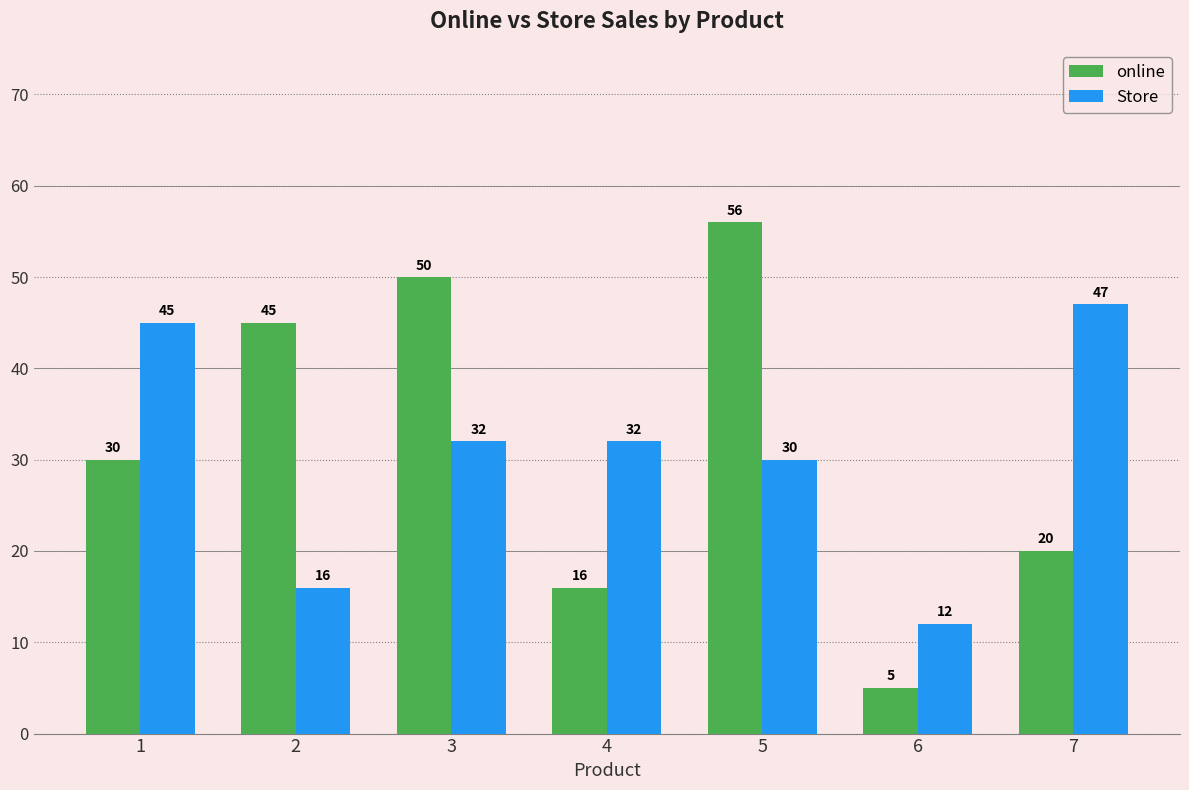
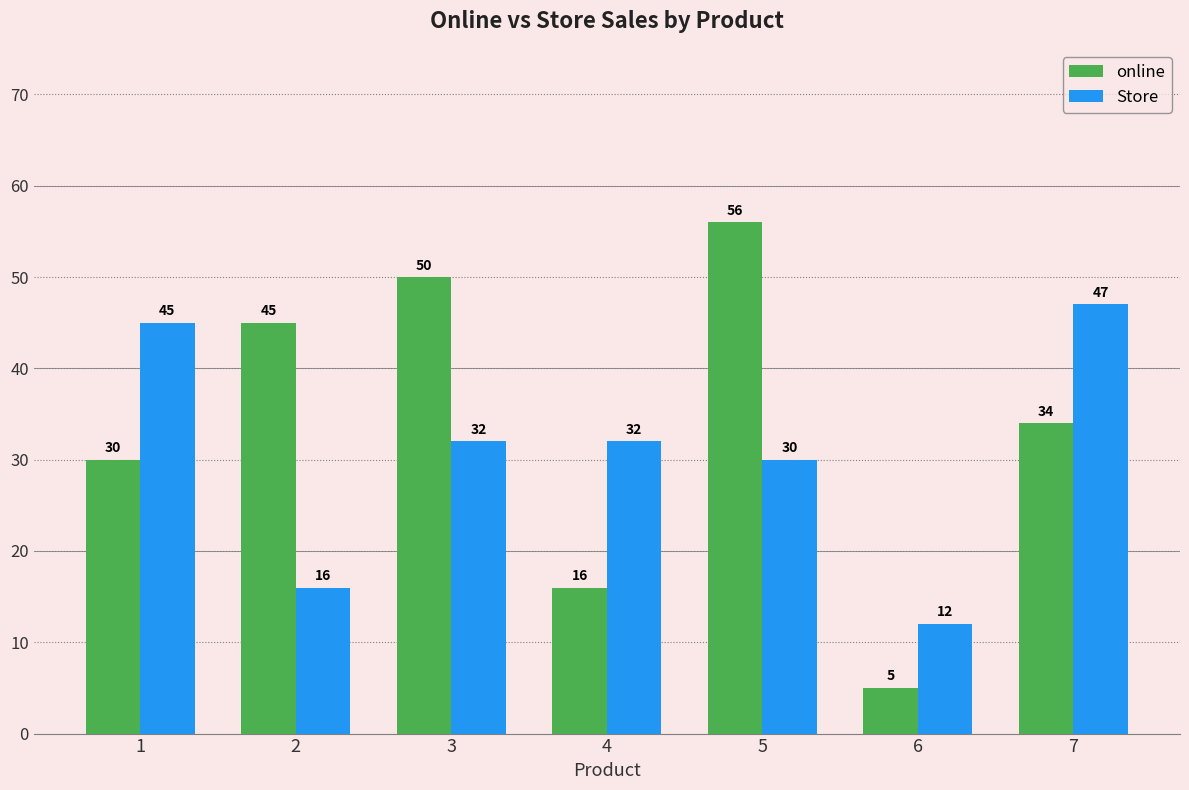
online, 7: 20 -> 34
